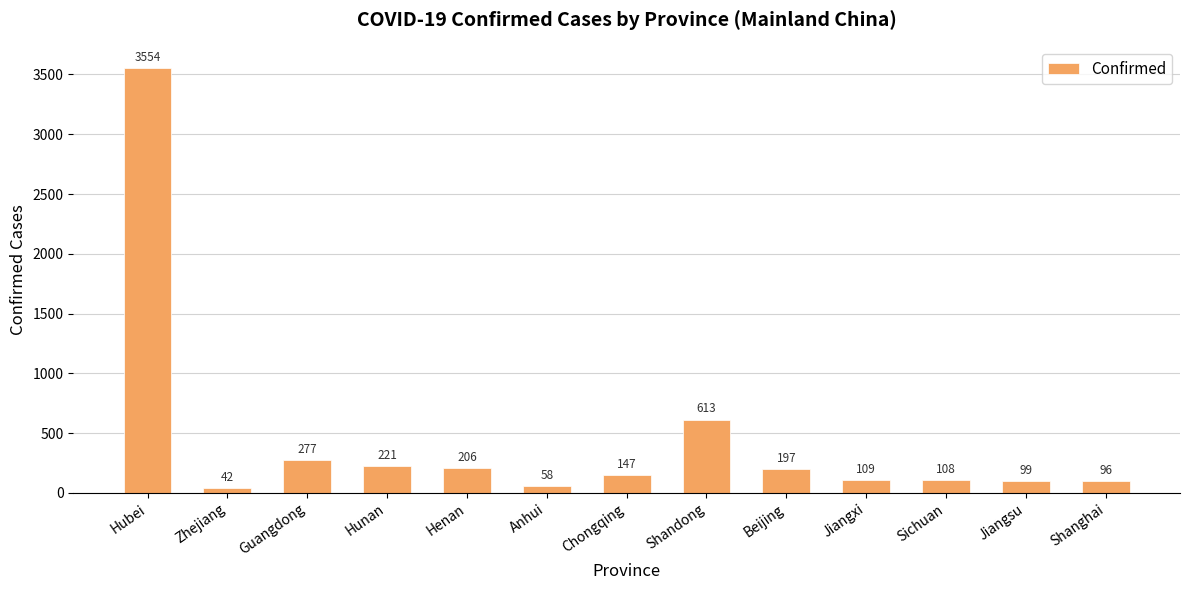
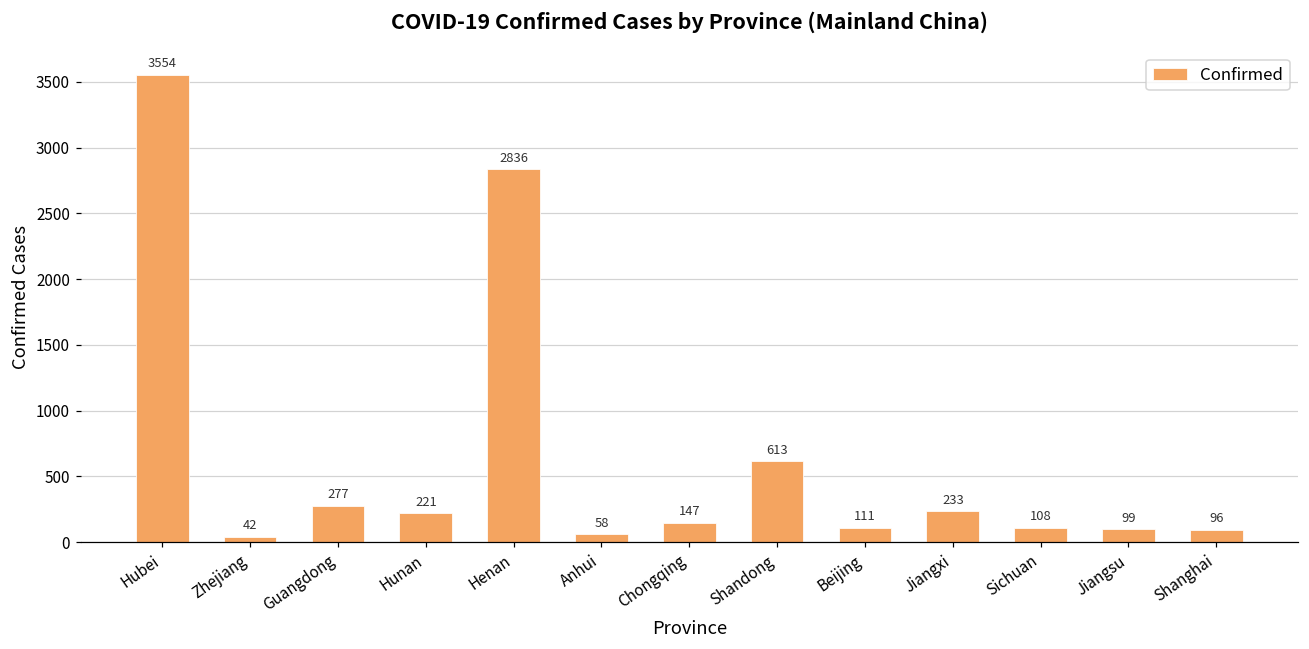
Henan: 206 -> 2836
Beijing: 197 -> 111
Jiangxi: 109 -> 233
